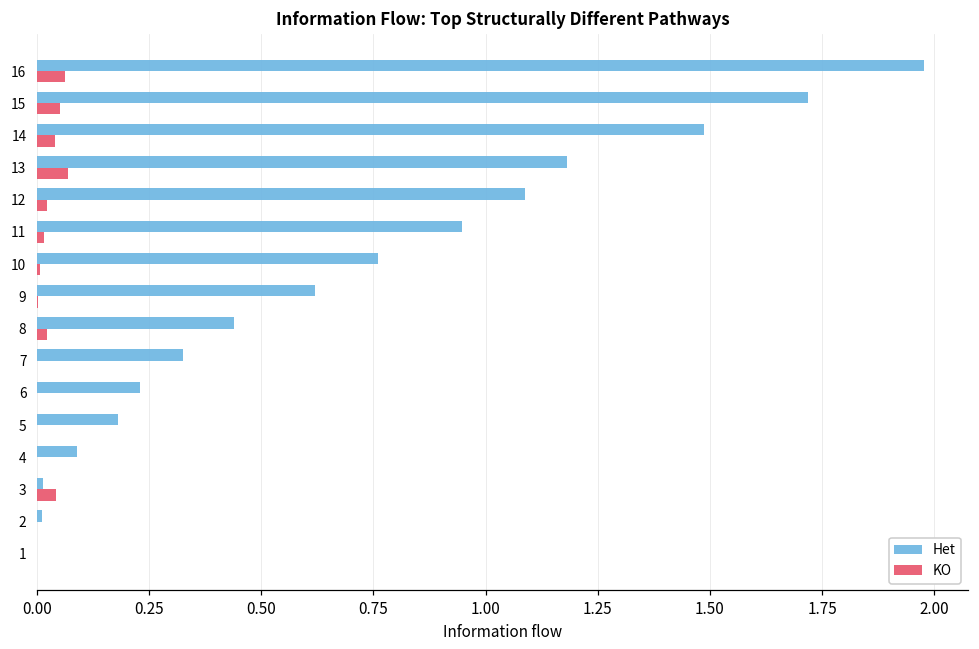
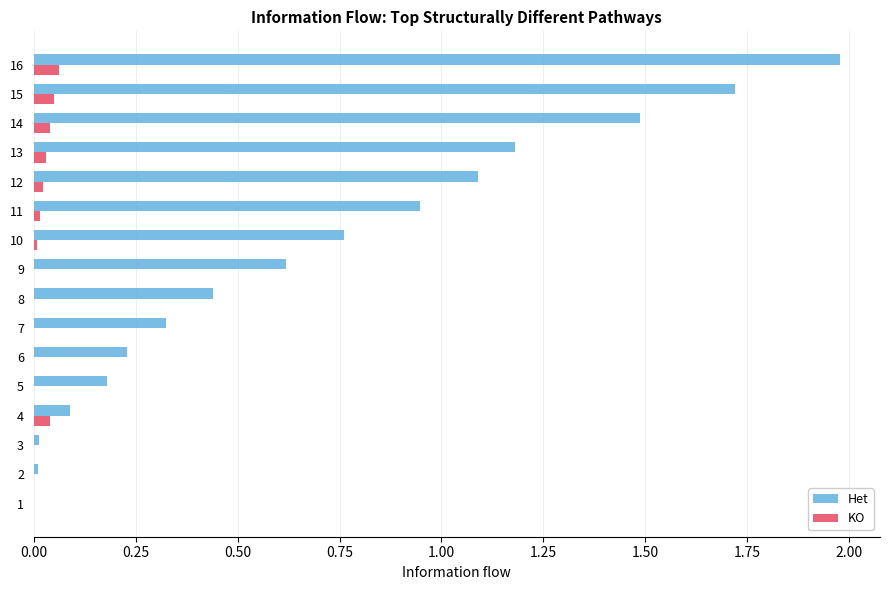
KO, 13: 0.07 -> 0.03
KO, 8: 0.02 -> 0.00
KO, 4: 0.00 -> 0.04
KO, 3: 0.04 -> 0.00
